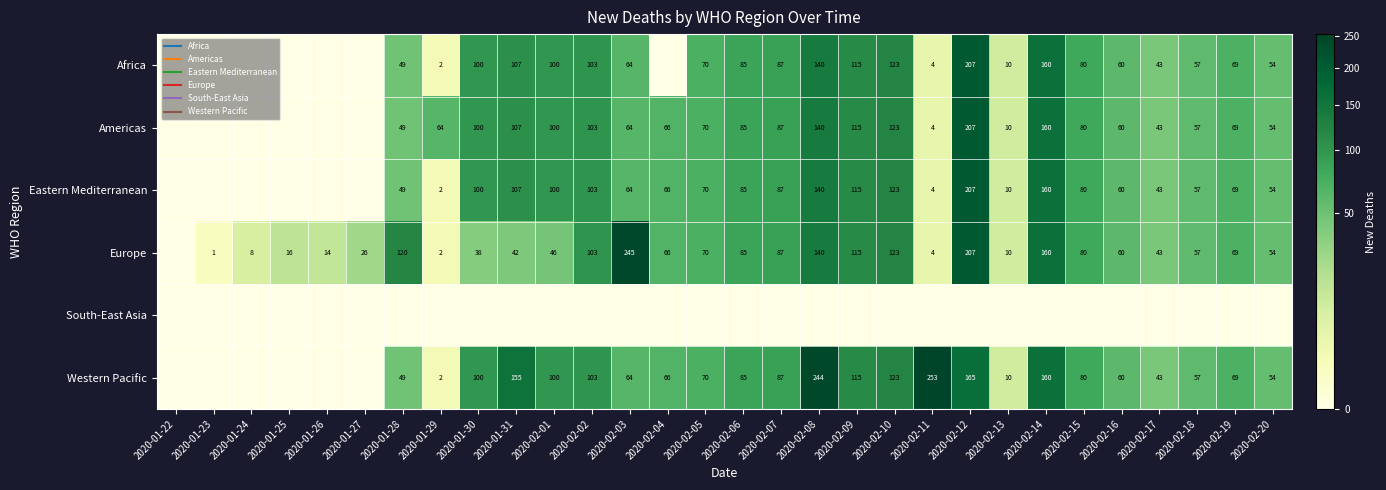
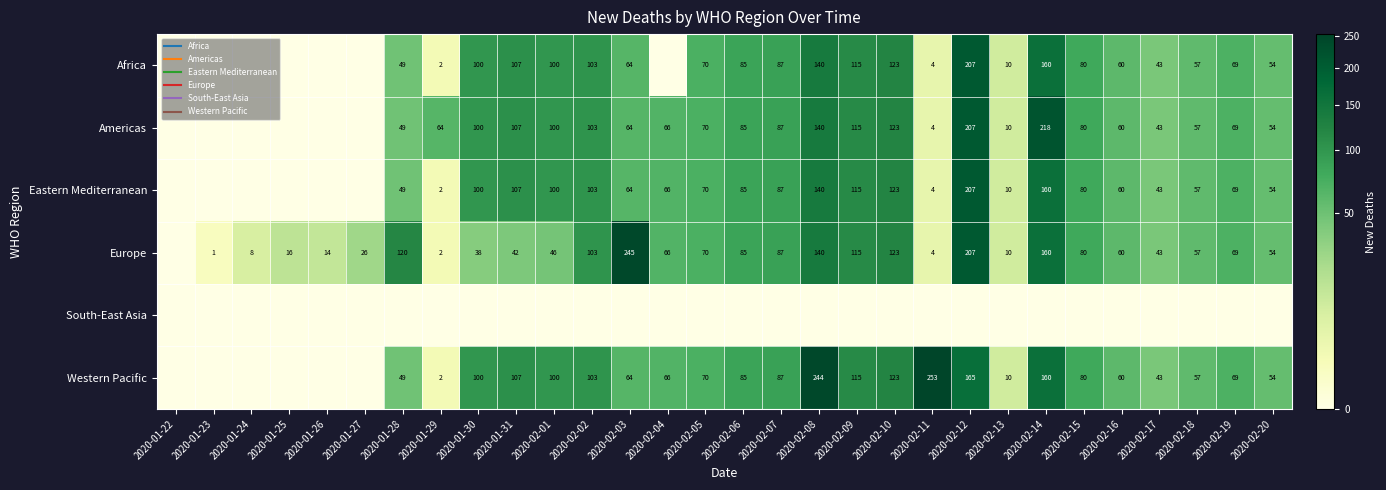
Americas, 2020-02-14: 160 -> 218
Western Pacific, 2020-01-31: 155 -> 107
